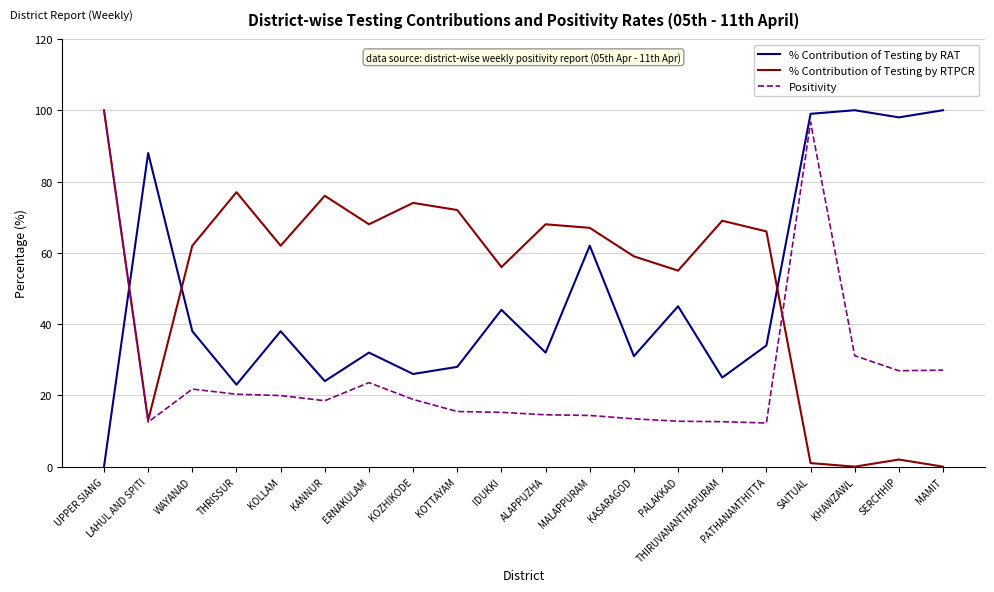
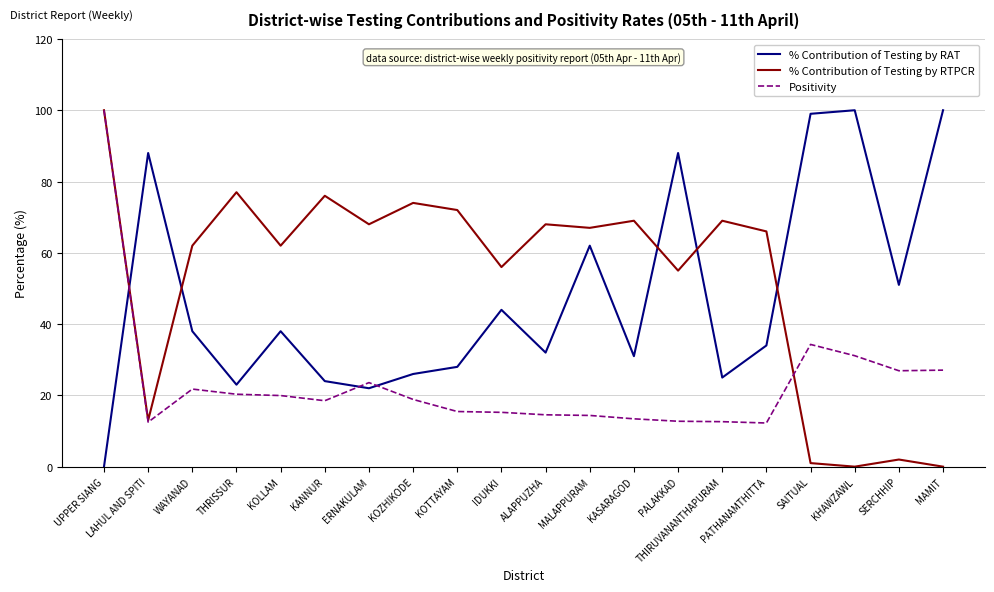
% Contribution of Testing by RAT, ERNAKULAM: 32 -> 22
% Contribution of Testing by RTPCR, KASARAGOD: 59 -> 69
% Contribution of Testing by RAT, PALAKKAD: 45 -> 88
Positivity, SAITUAL: 97 -> 34
% Contribution of Testing by RAT, SERCHHIP: 98 -> 51
